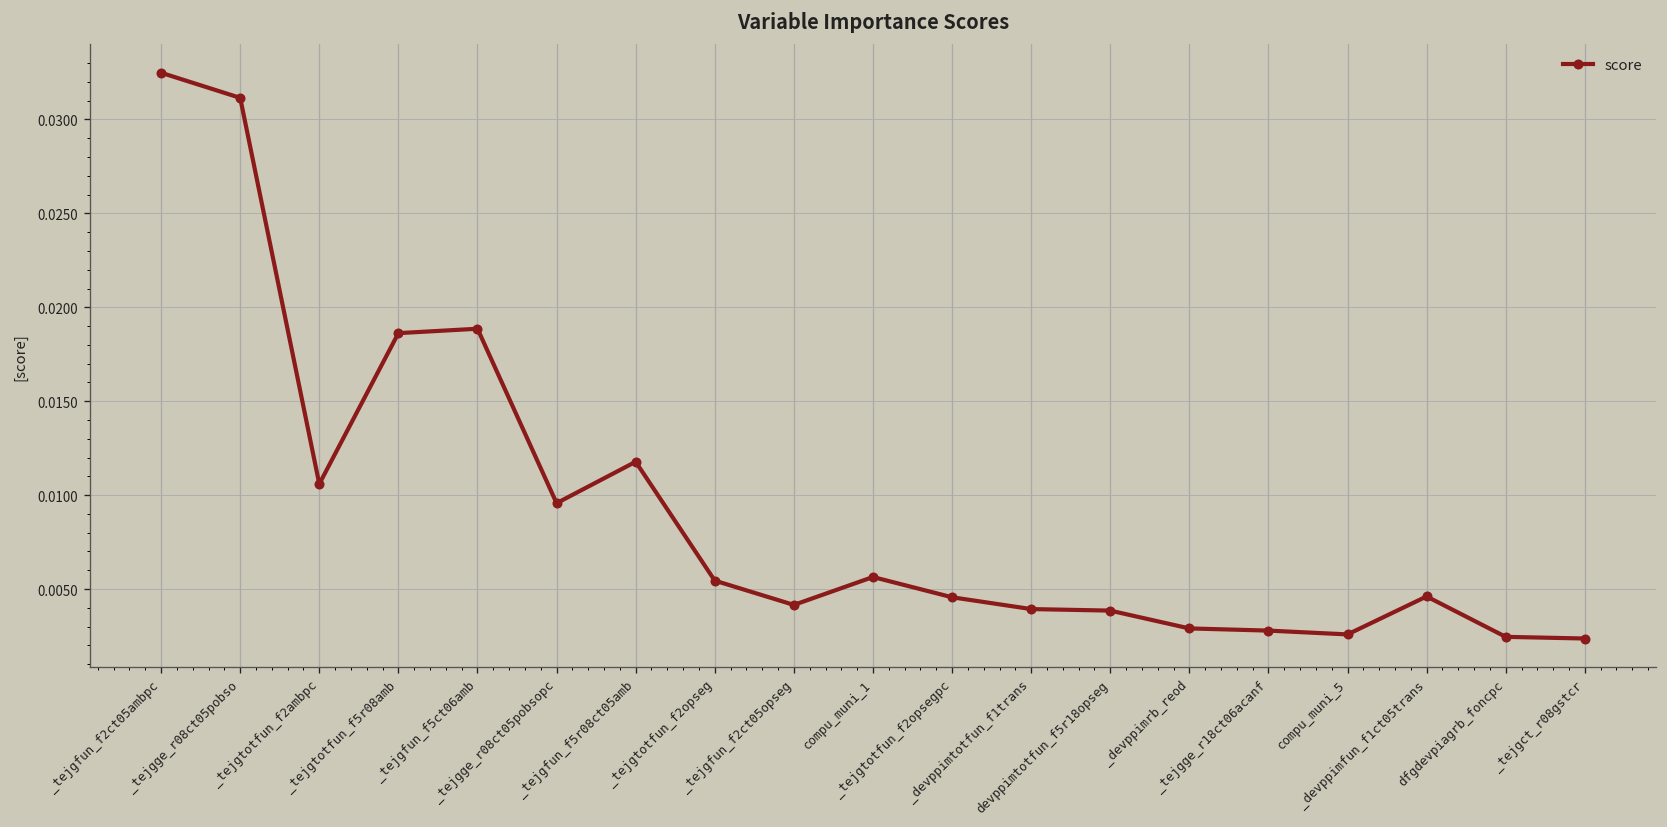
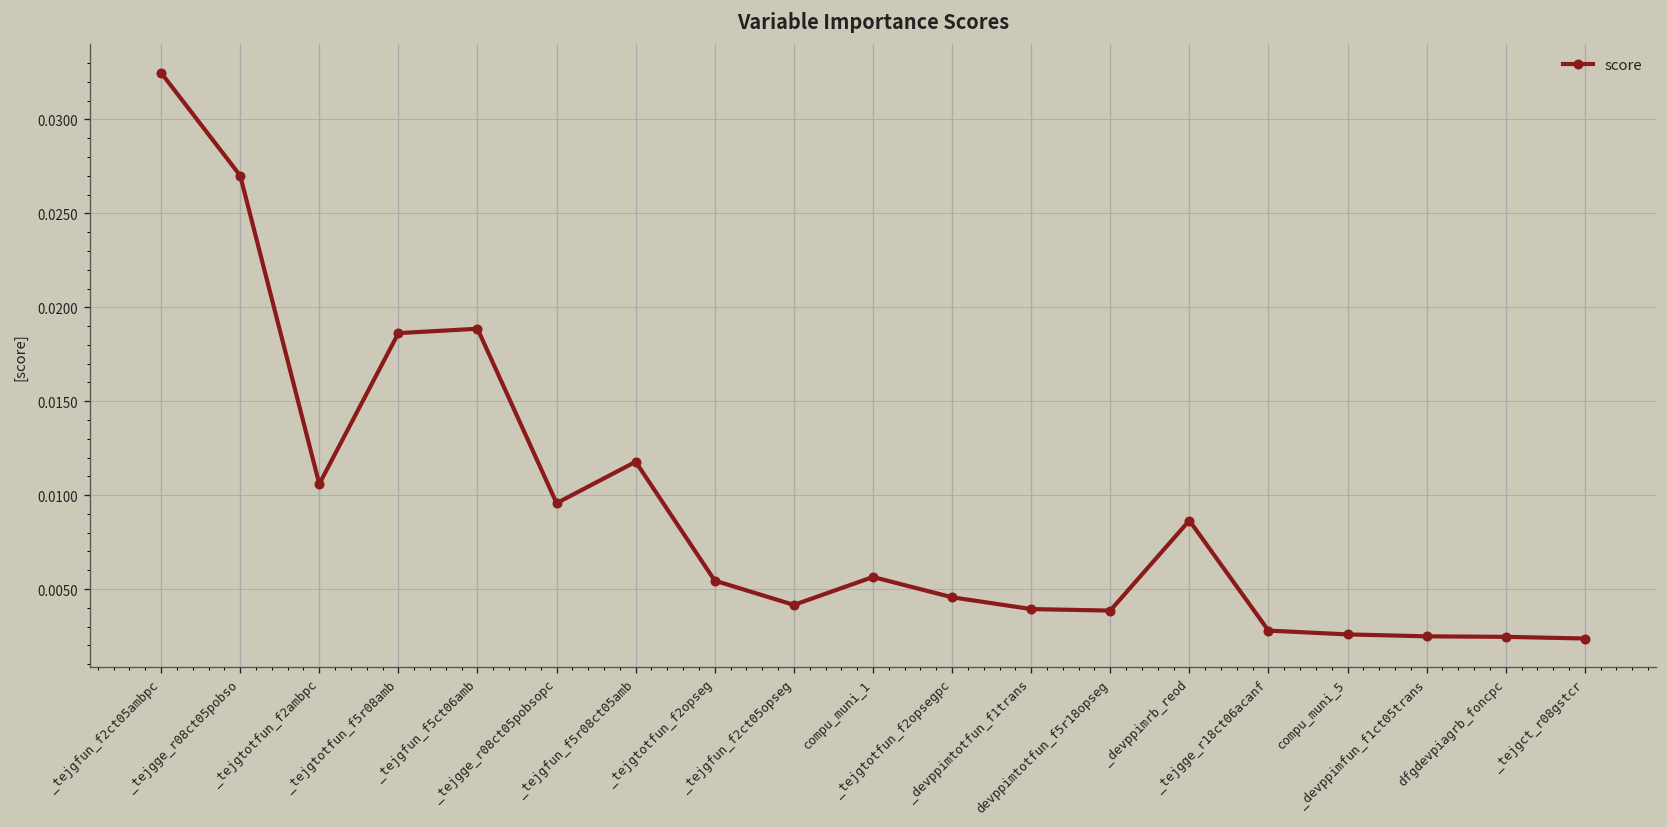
_tejgge_r08ct05pobso: 0.0312 -> 0.0270
_devppimrb_reod: 0.0029 -> 0.0086
_devppimfun_f1ct05trans: 0.0046 -> 0.0025
